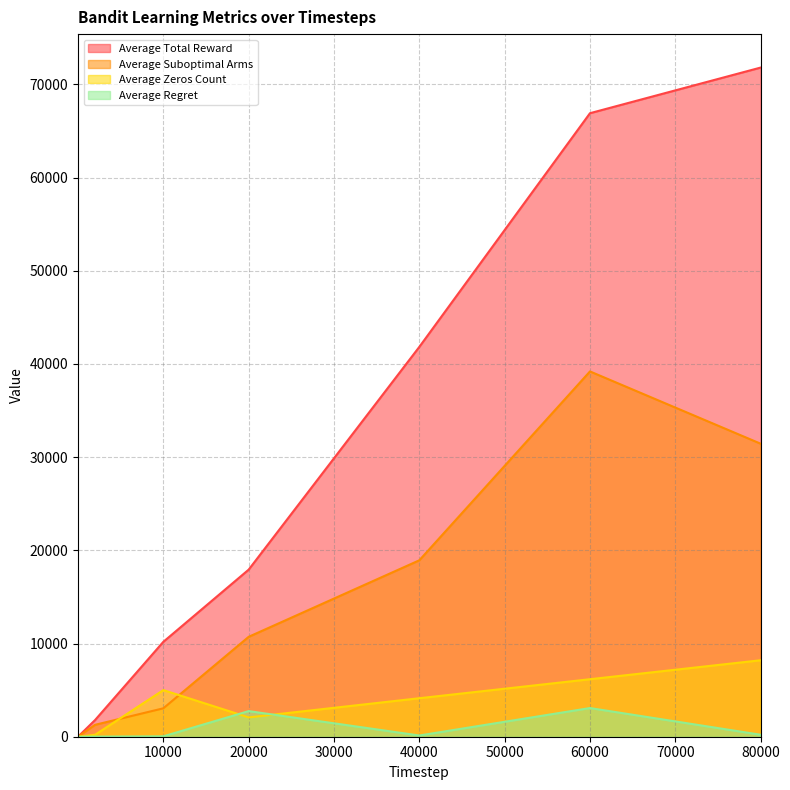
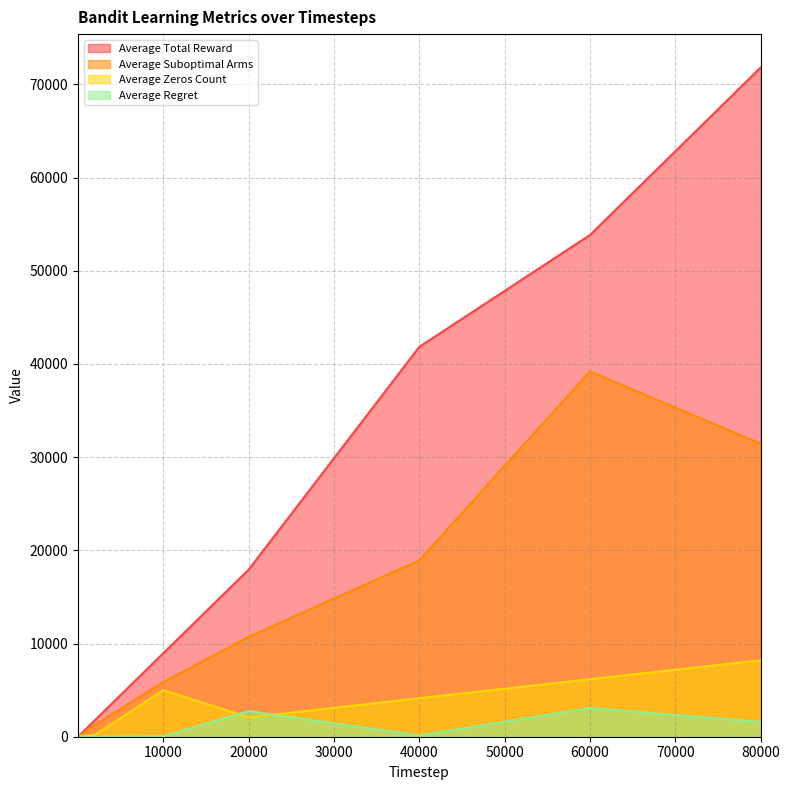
Average Total Reward, 10000: 10000 -> 9000
Average Suboptimal Arms, 10000: 3000 -> 6000
Average Total Reward, 60000: 67000 -> 54000
Average Regret, 80000: 0 -> 2000
